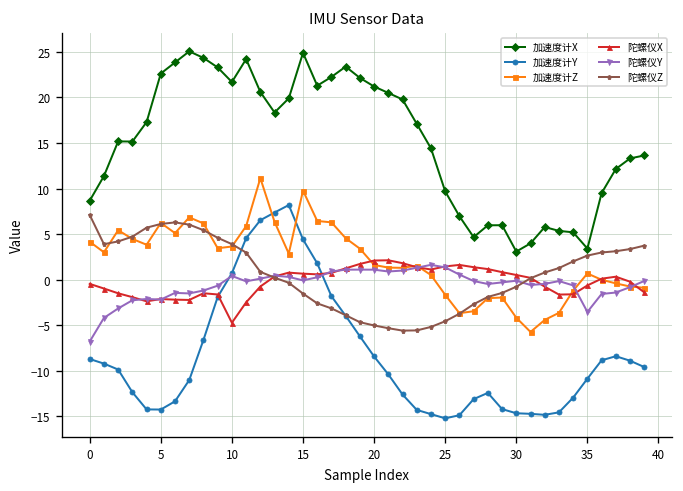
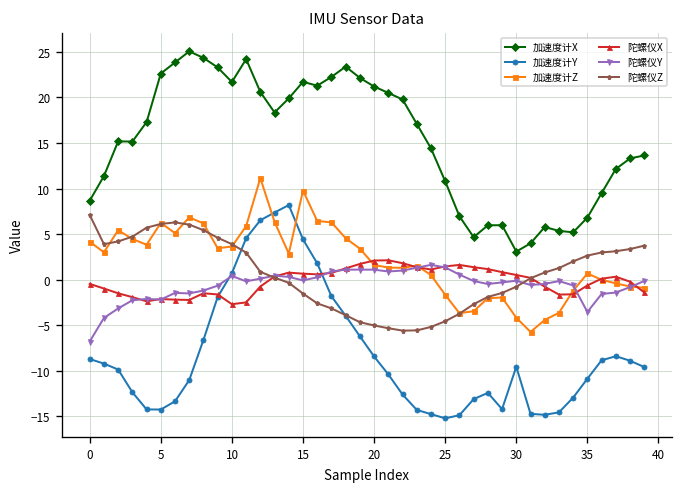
陀螺仪X, 10: -5 -> -3
加速度计X, 15: 25 -> 22
加速度计X, 25: 10 -> 11
加速度计Y, 30: -15 -> -10
加速度计X, 35: 3 -> 7
